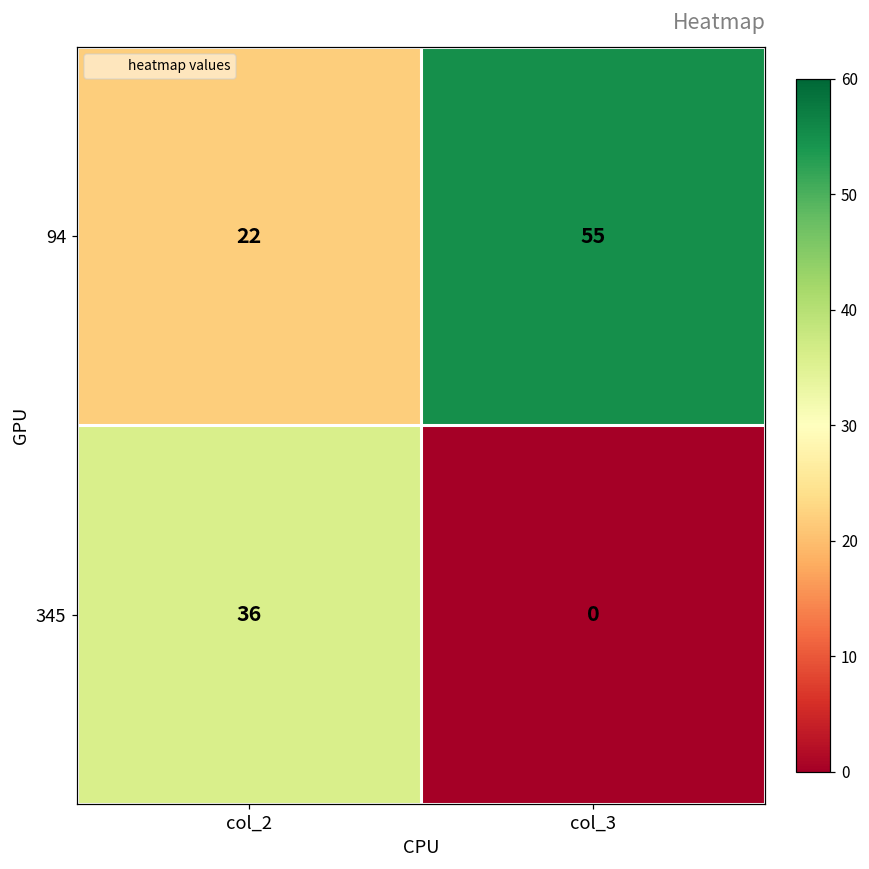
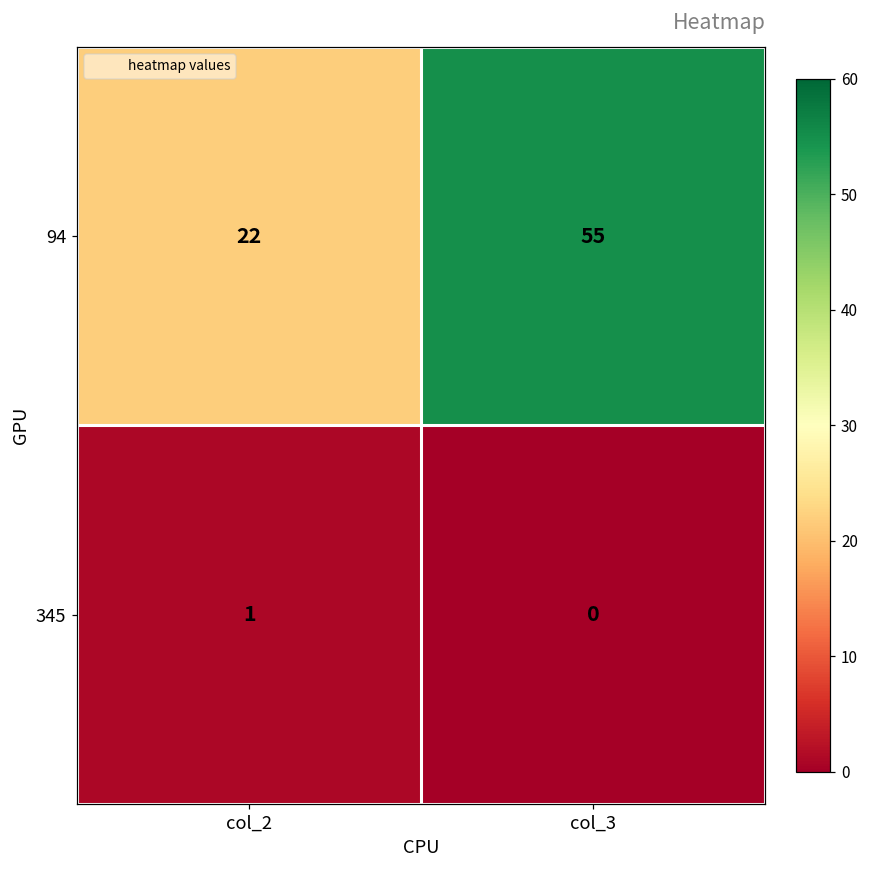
345, col_2: 36 -> 1
